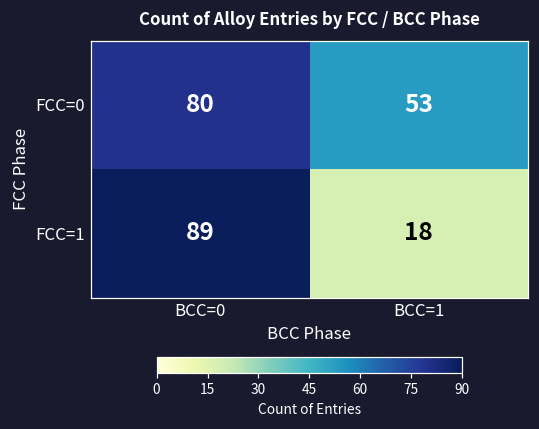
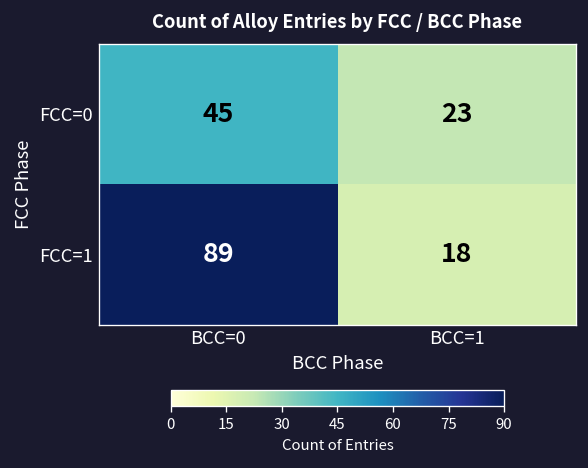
FCC=0, BCC=0: 80 -> 45
FCC=0, BCC=1: 53 -> 23
